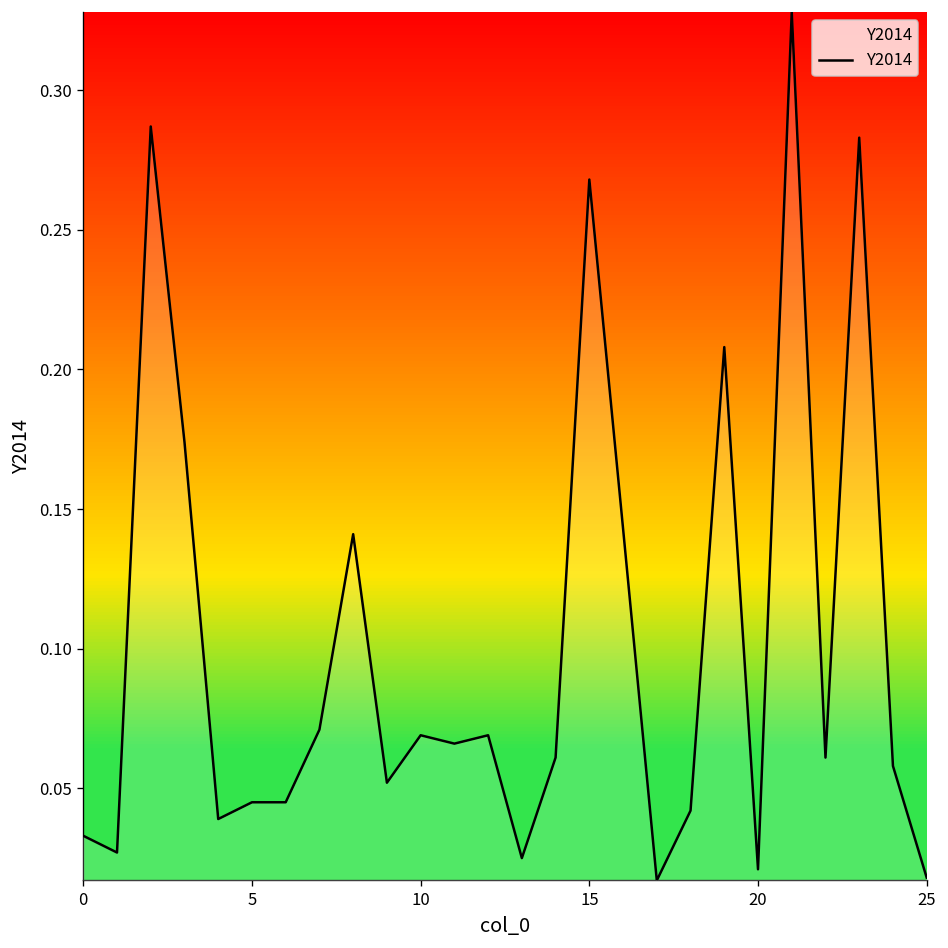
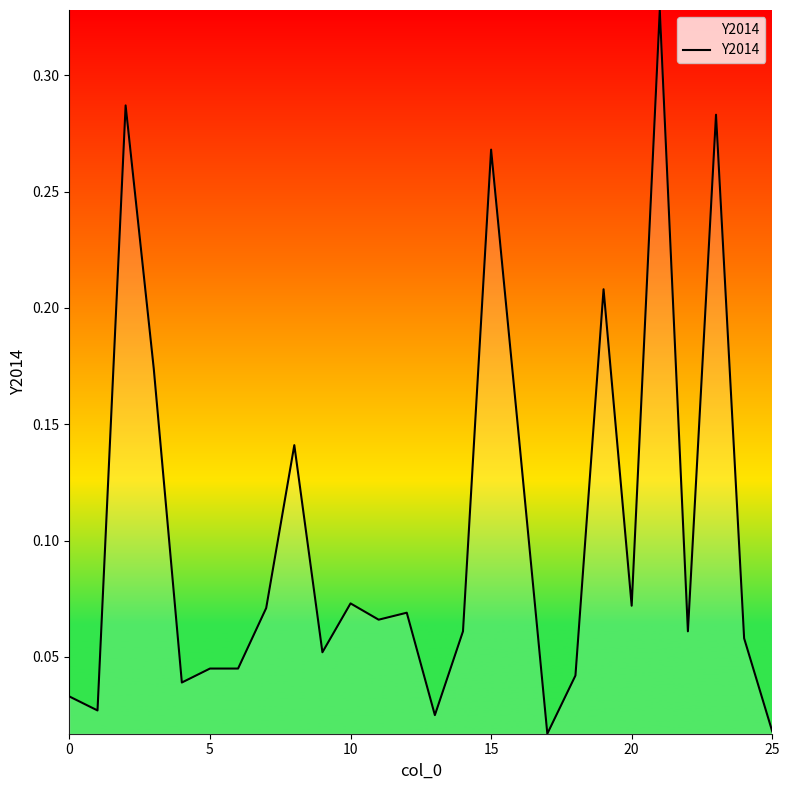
10: 0.069 -> 0.073
20: 0.021 -> 0.072
